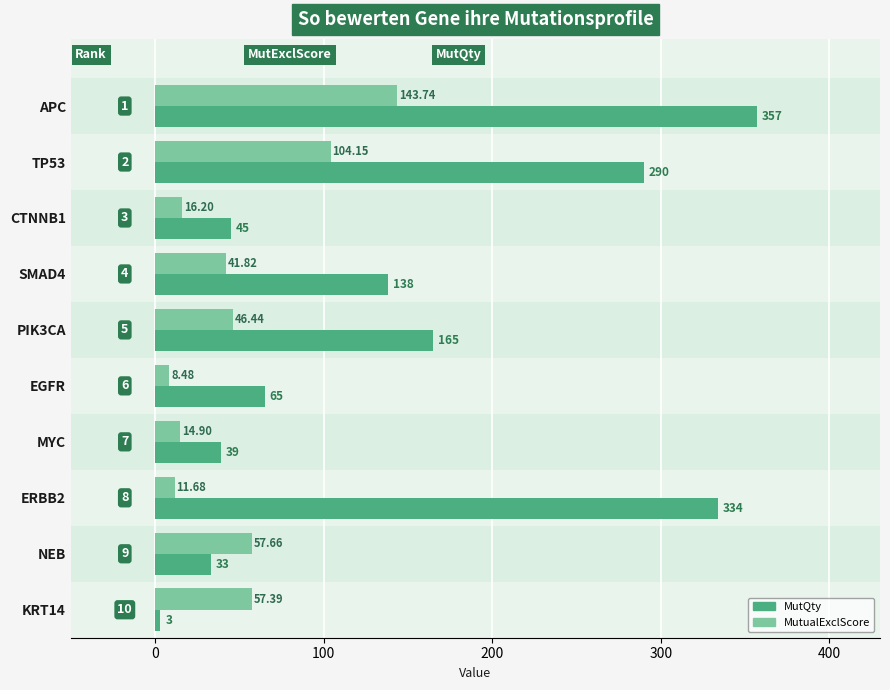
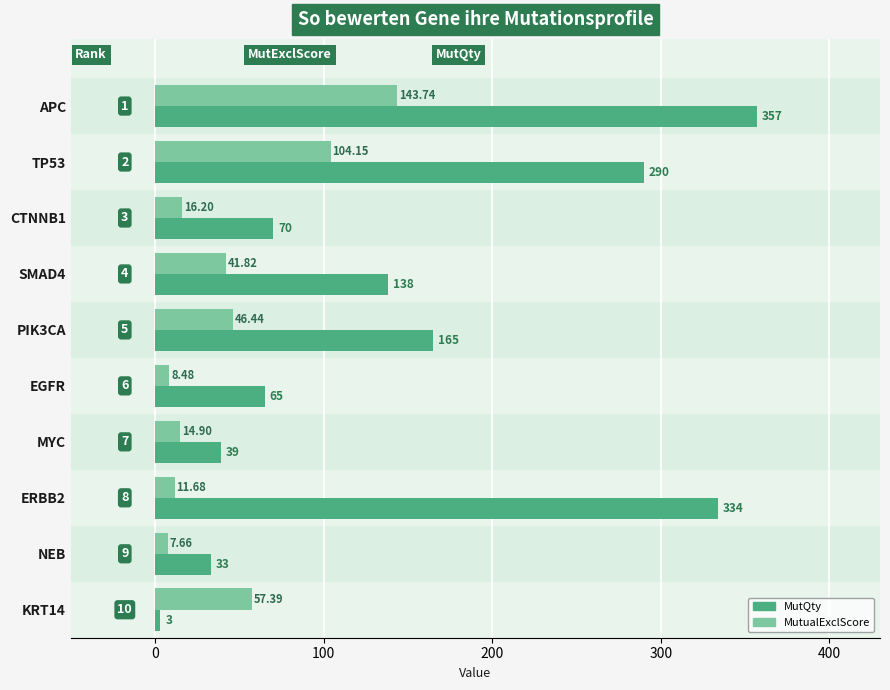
MutQty, CTNNB1: 45 -> 70
MutualExclScore, NEB: 57.66 -> 7.66
